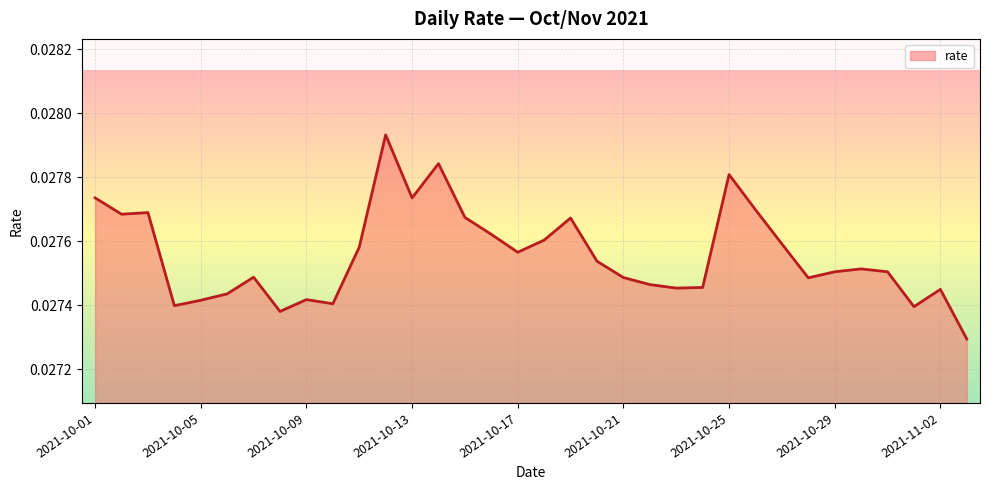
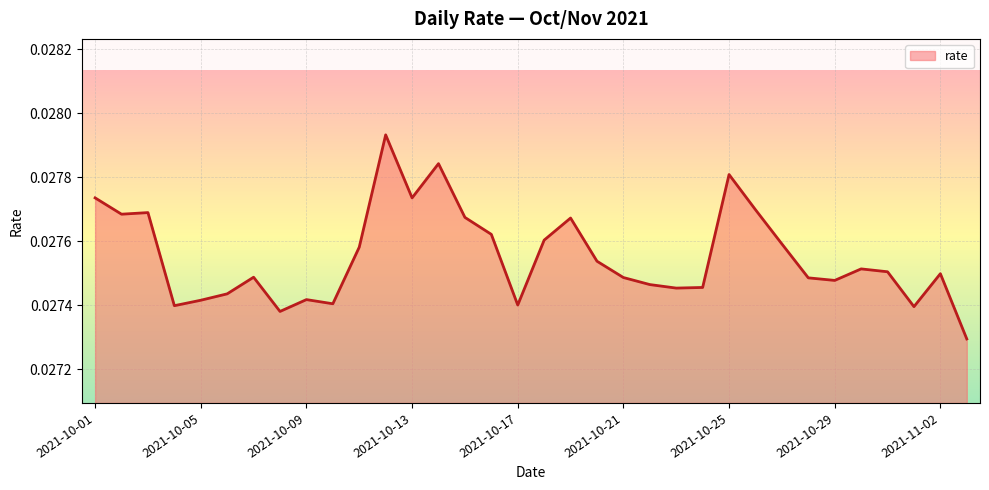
2021-10-17: 0.02757 -> 0.02740
2021-10-29: 0.02750 -> 0.02748
2021-11-02: 0.02745 -> 0.02750
